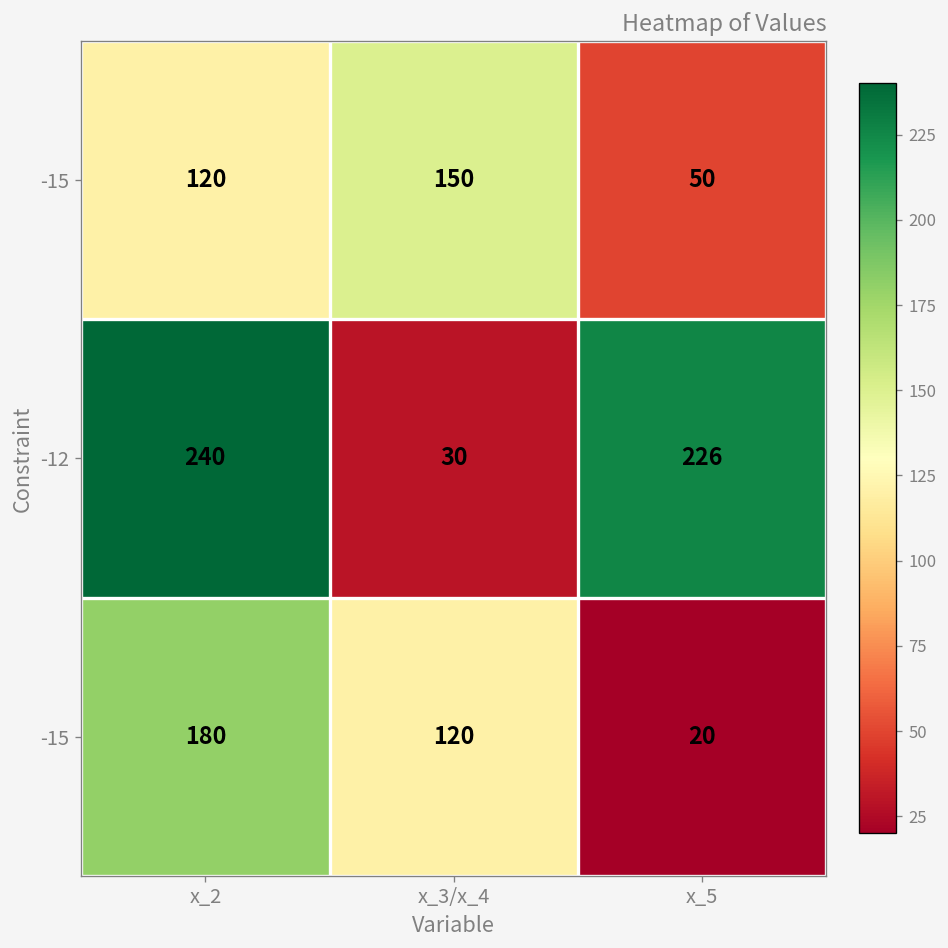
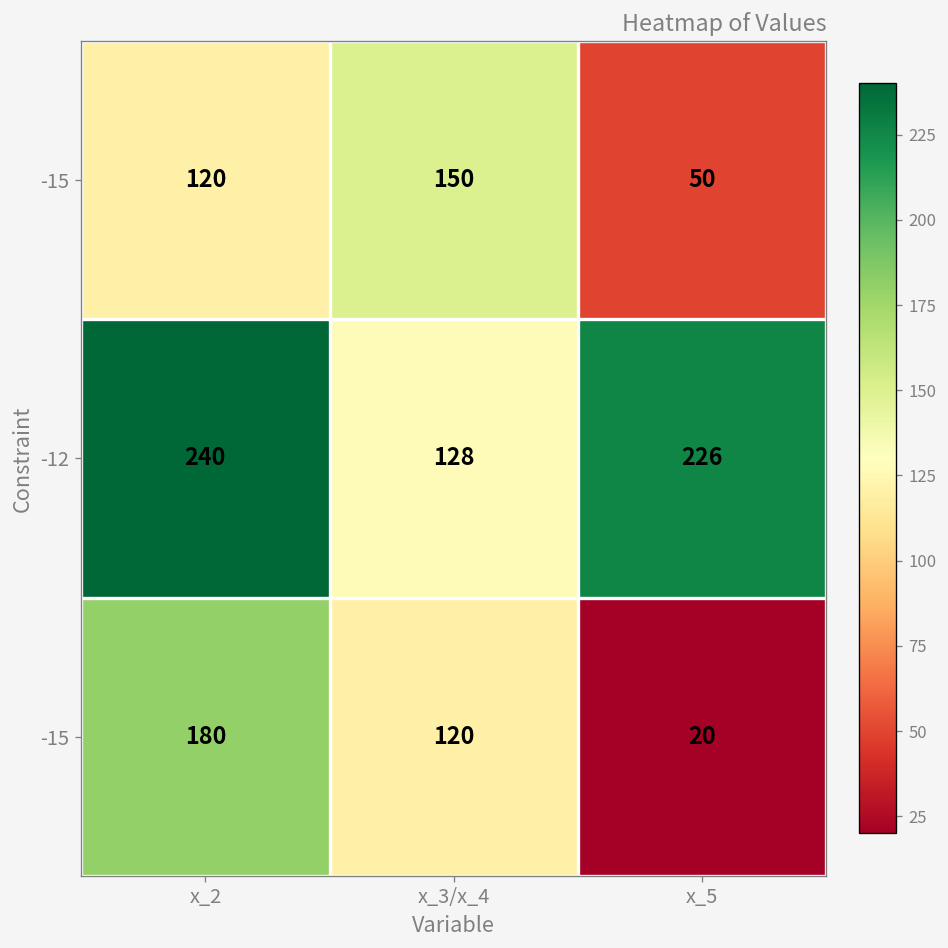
-12, x_3/x_4: 30 -> 128
